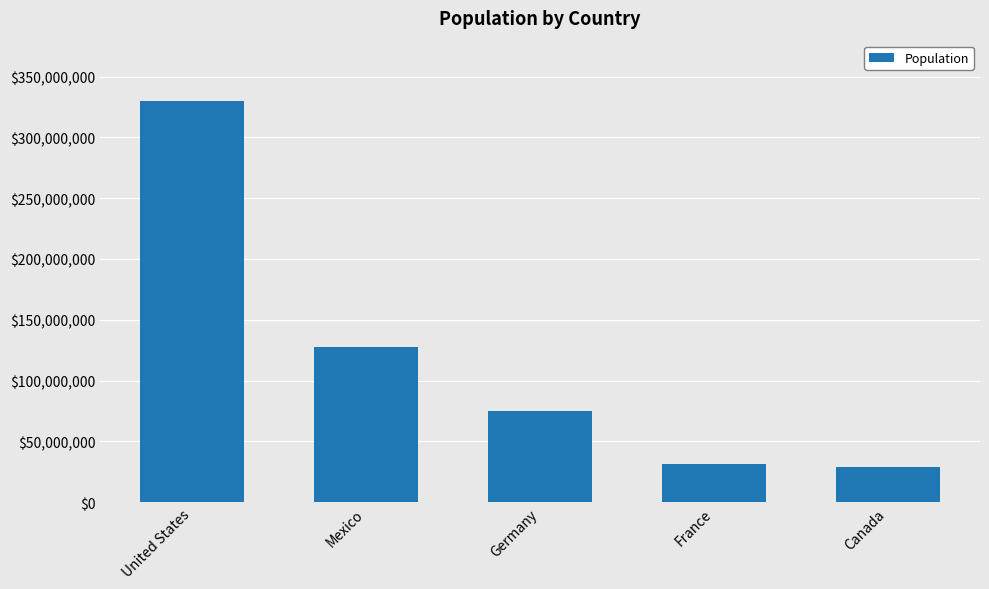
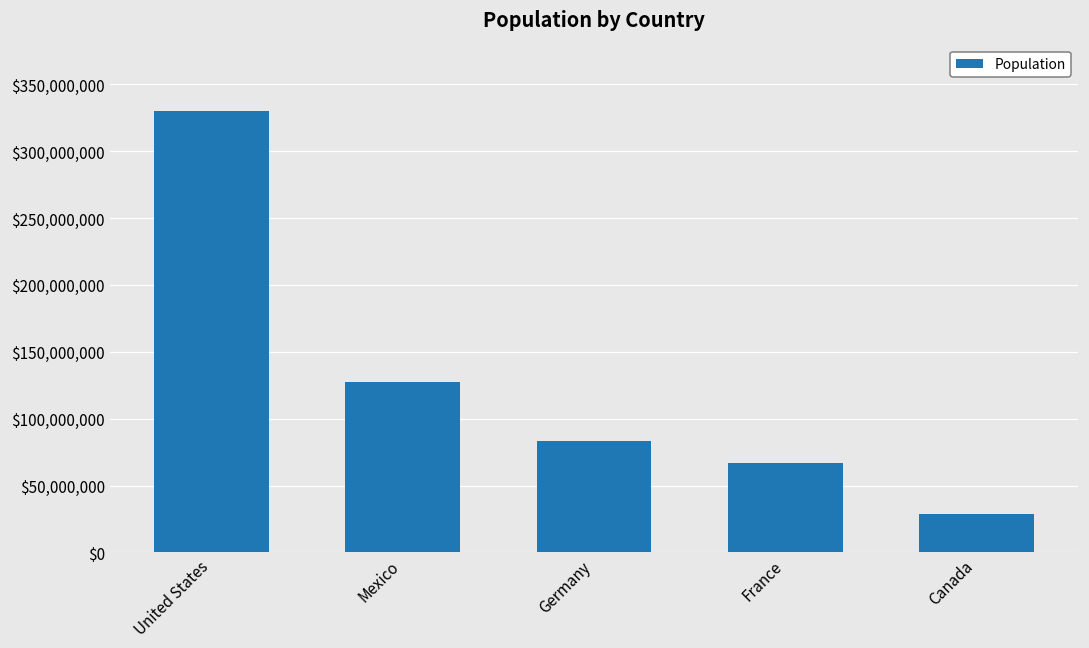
Germany: $75,000,000 -> $83,000,000
France: $32,000,000 -> $67,000,000
